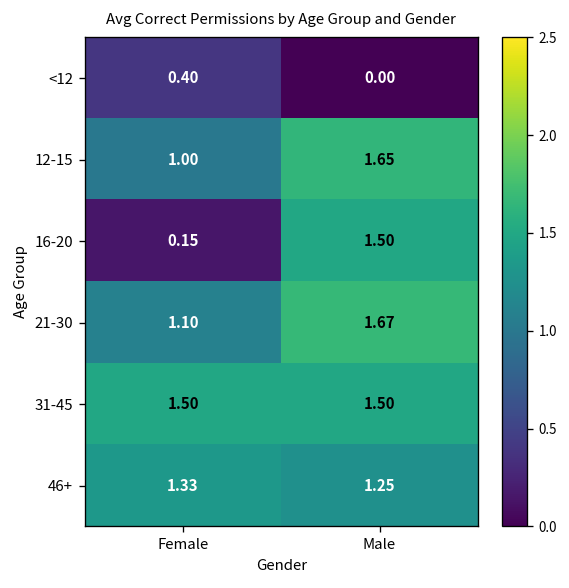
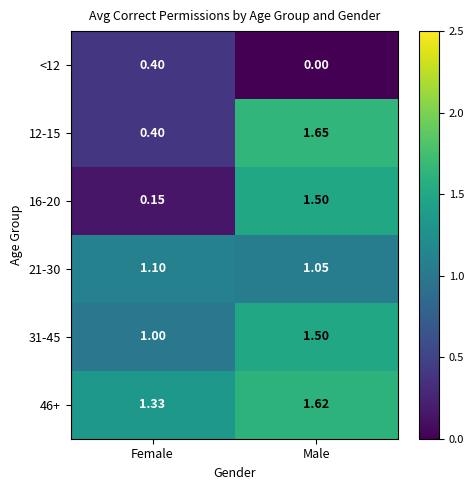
12-15, Female: 1.00 -> 0.40
21-30, Male: 1.67 -> 1.05
31-45, Female: 1.50 -> 1.00
46+, Male: 1.25 -> 1.62
